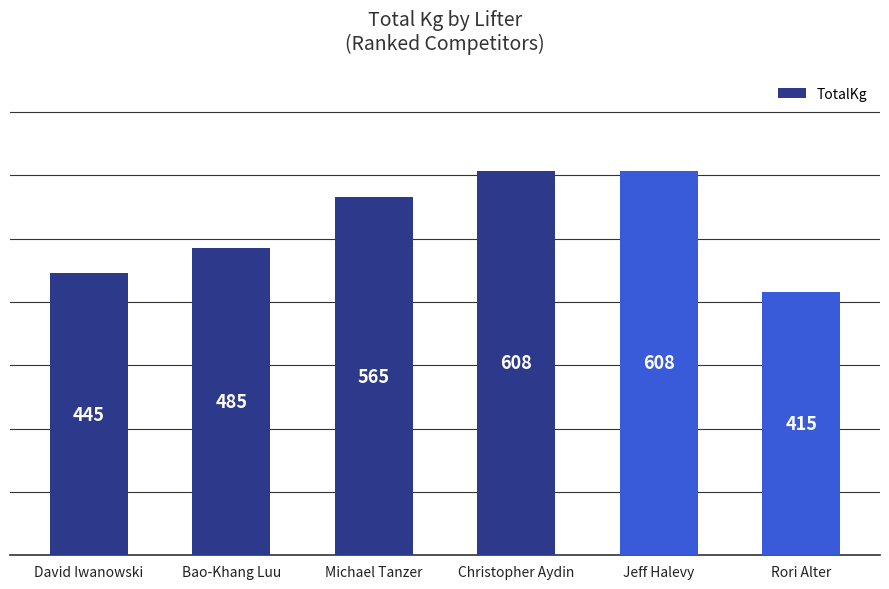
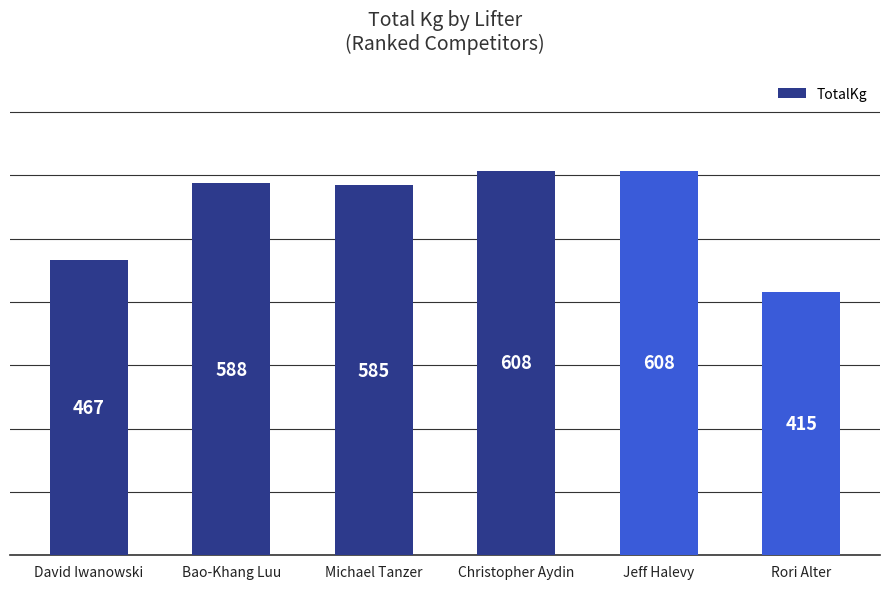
David Iwanowski: 445 -> 467
Bao-Khang Luu: 485 -> 588
Michael Tanzer: 565 -> 585
